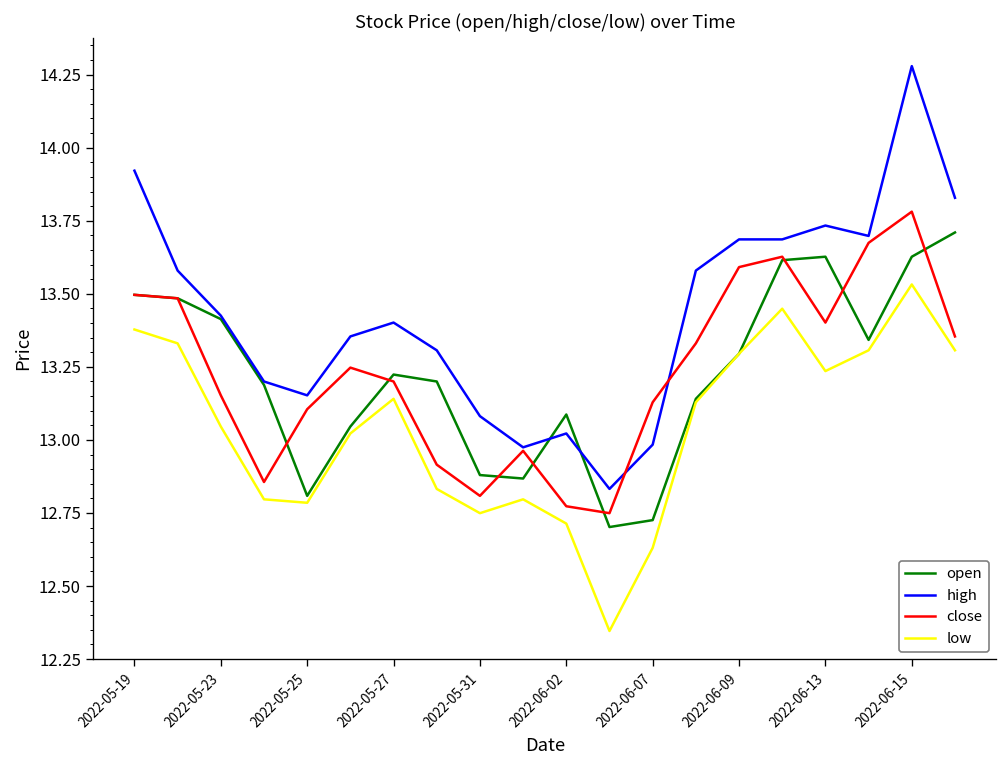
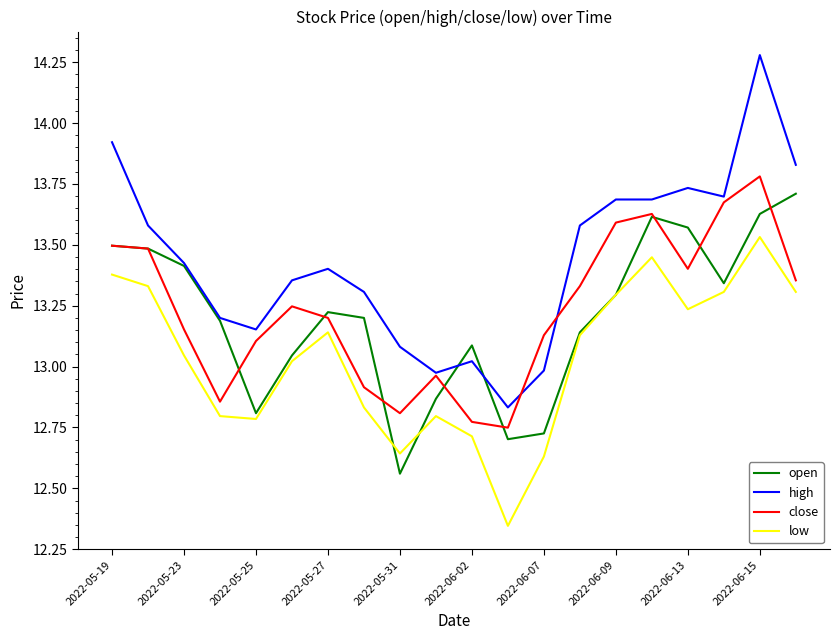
open, 2022-05-31: 12.88 -> 12.56
low, 2022-05-31: 12.75 -> 12.64
open, 2022-06-13: 13.63 -> 13.57
